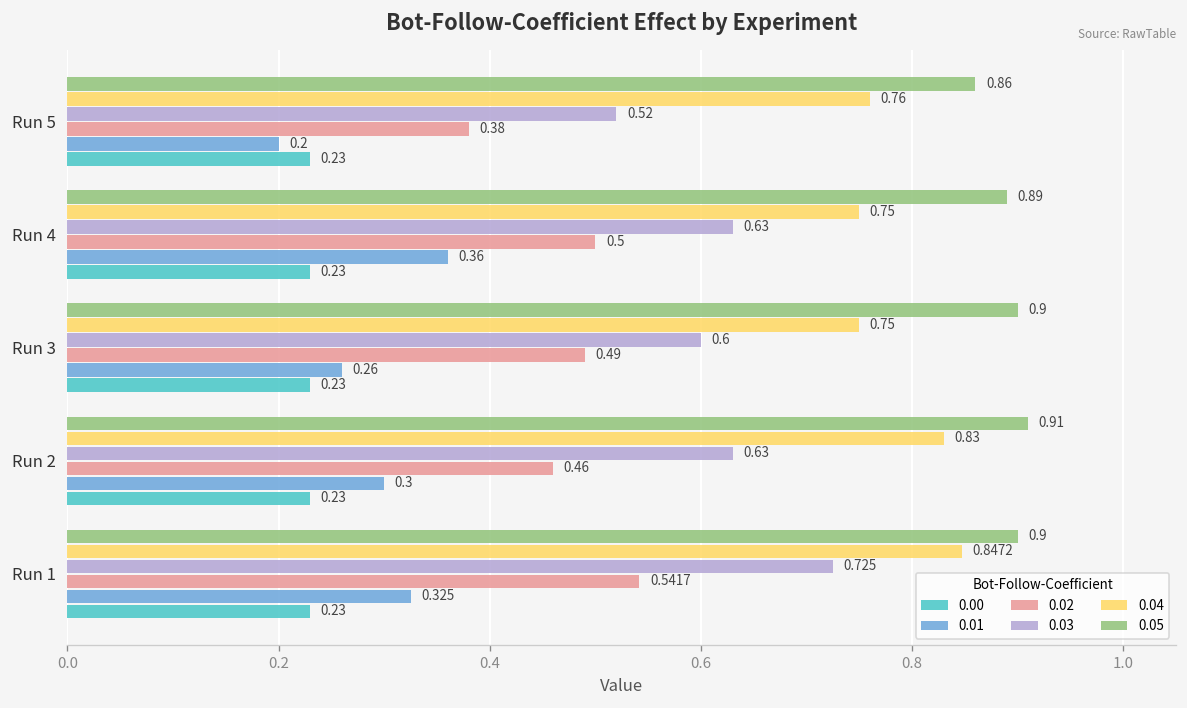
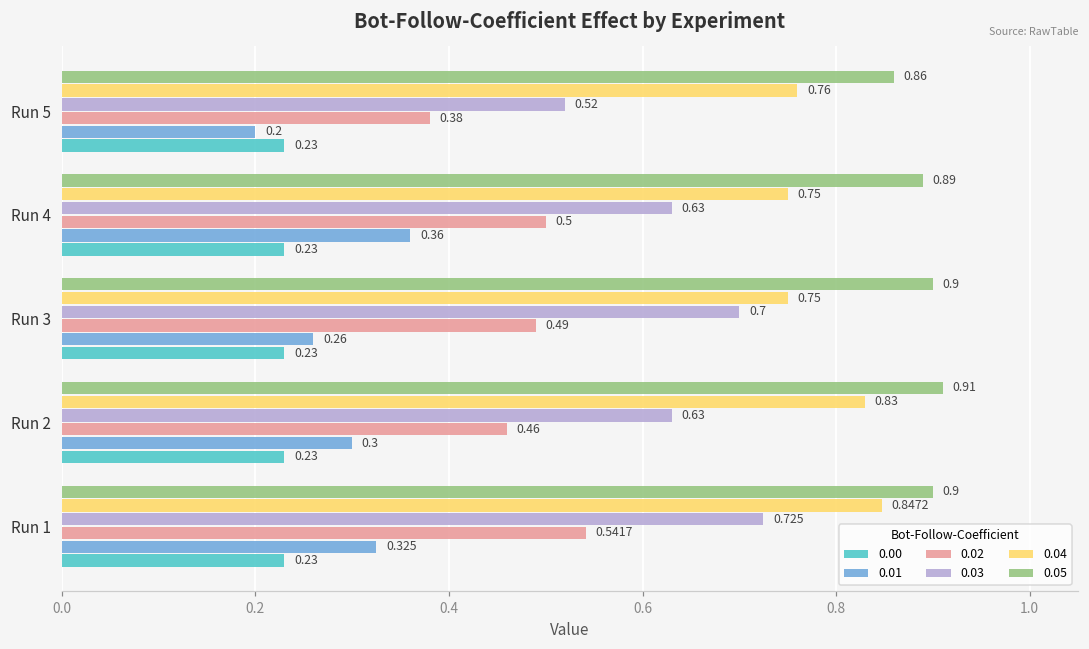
0.03, Run 3: 0.6 -> 0.7
